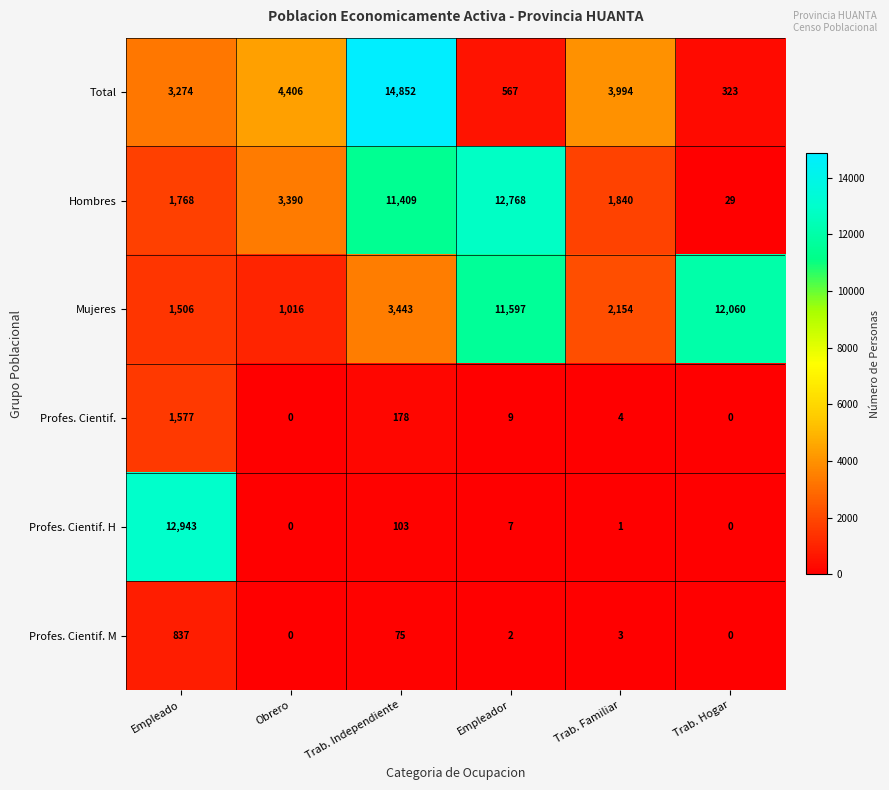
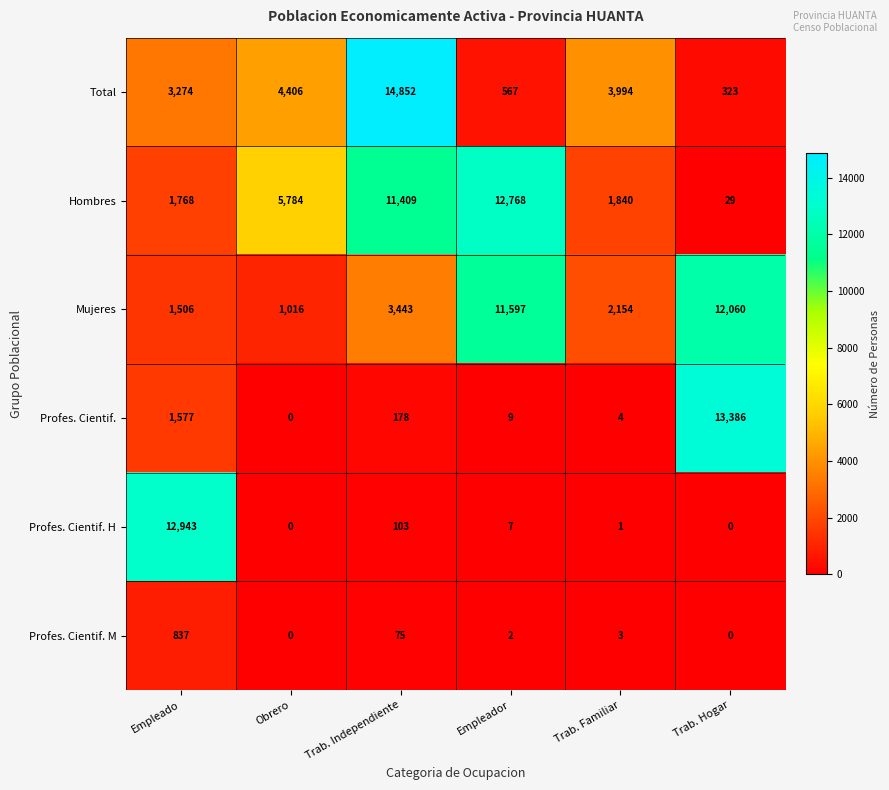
Hombres, Obrero: 3,390 -> 5,784
Profes. Cientif., Trab. Hogar: 0 -> 13,386
